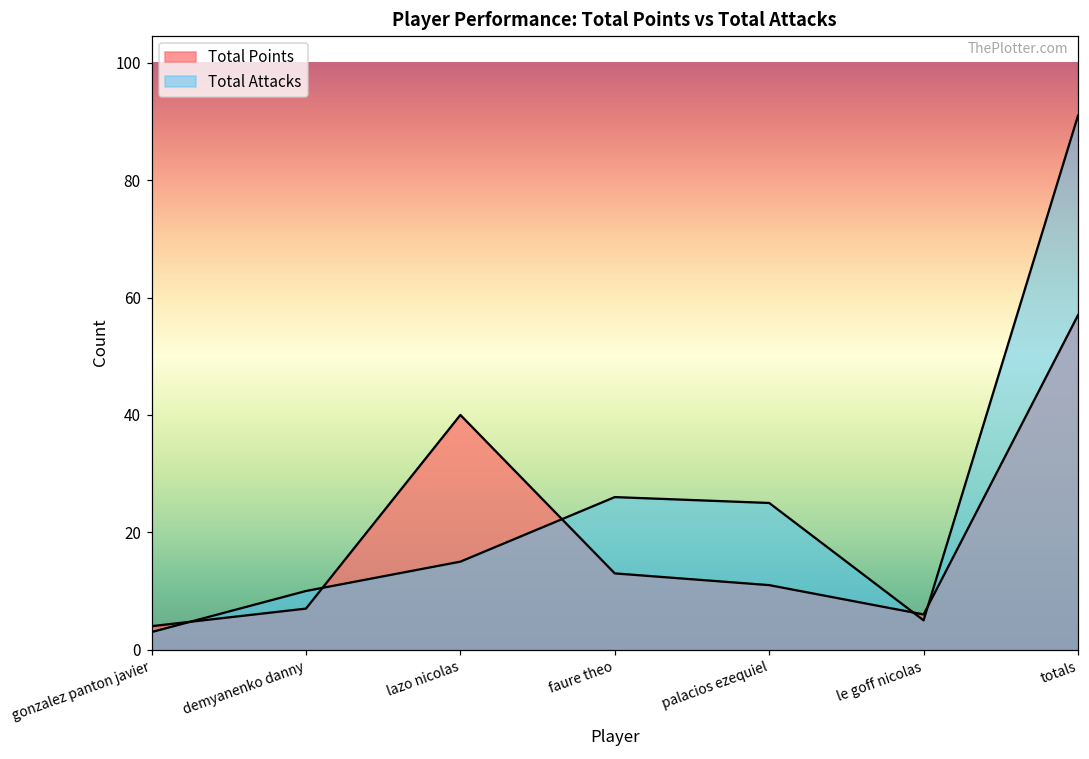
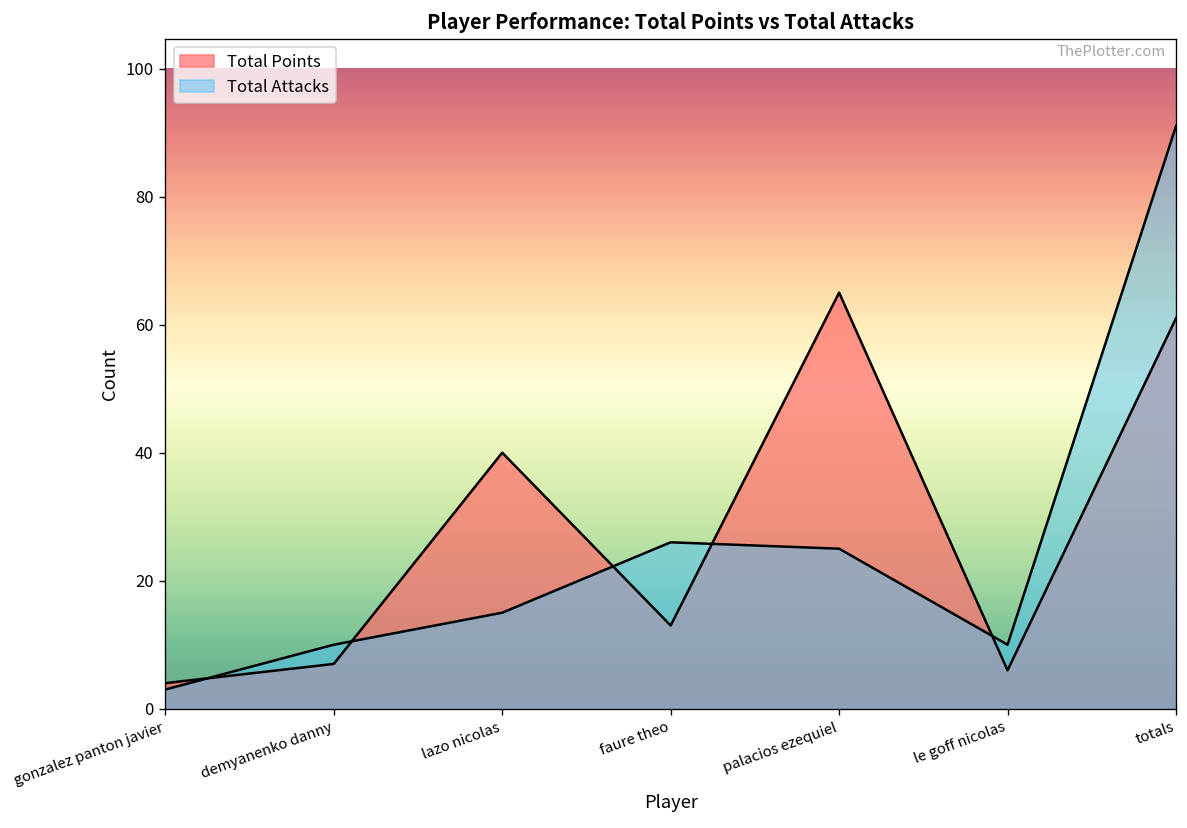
Total Points, palacios ezequiel: 11 -> 65
Total Attacks, le goff nicolas: 5 -> 10
Total Points, totals: 57 -> 61
